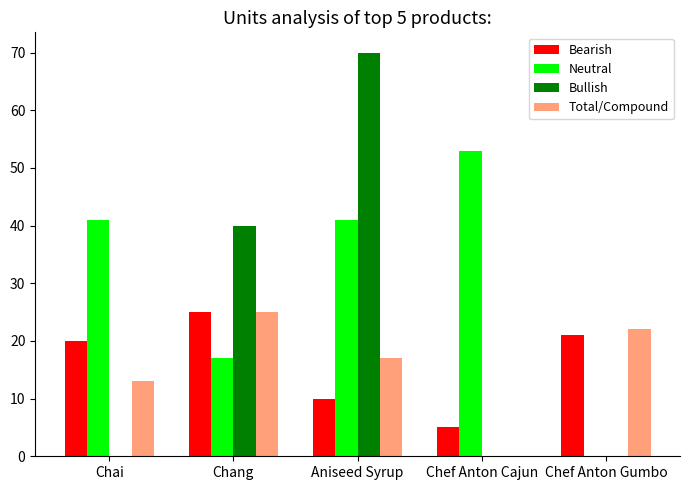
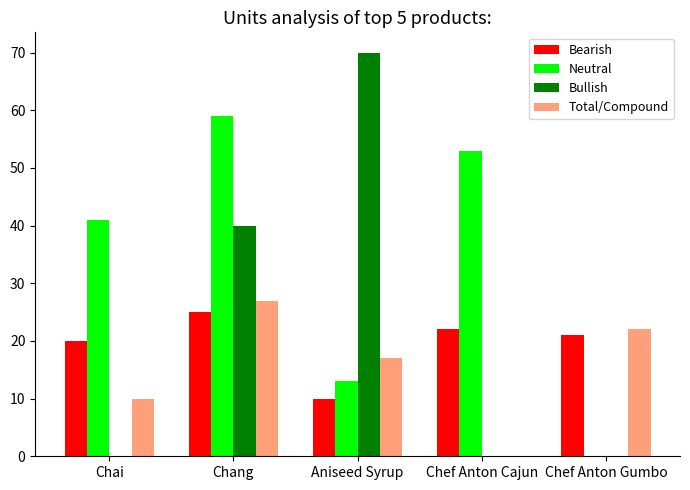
Total/Compound, Chai: 13 -> 10
Neutral, Chang: 17 -> 59
Total/Compound, Chang: 25 -> 27
Neutral, Aniseed Syrup: 41 -> 13
Bearish, Chef Anton Cajun: 5 -> 22
